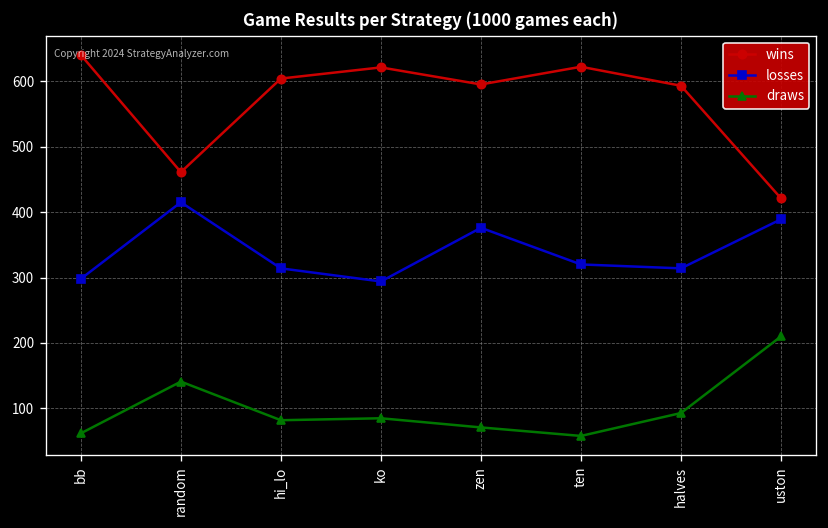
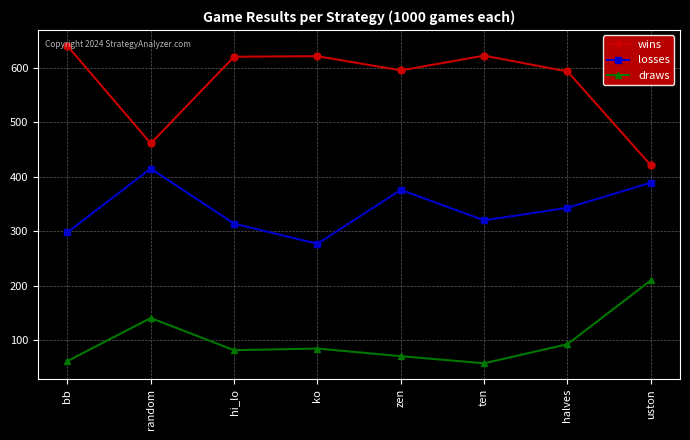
wins, hi_lo: 600 -> 620
losses, ko: 290 -> 280
losses, halves: 310 -> 340
